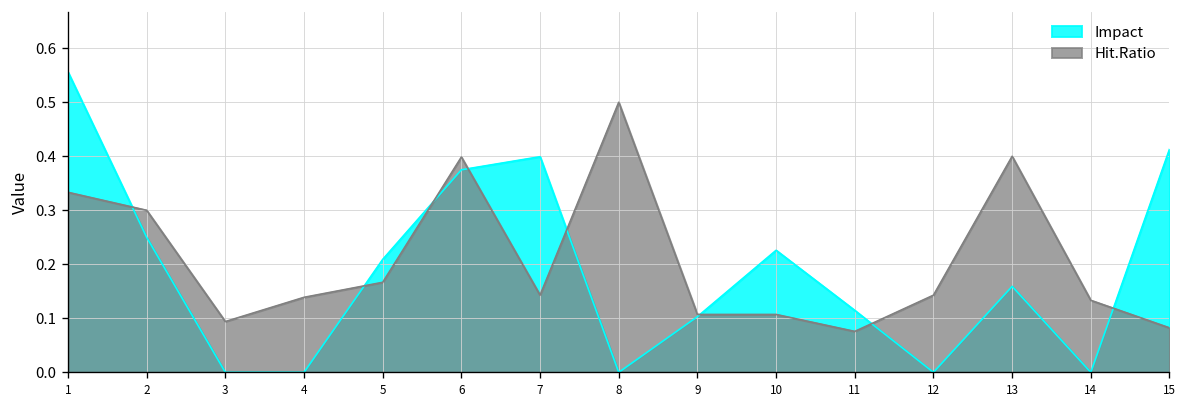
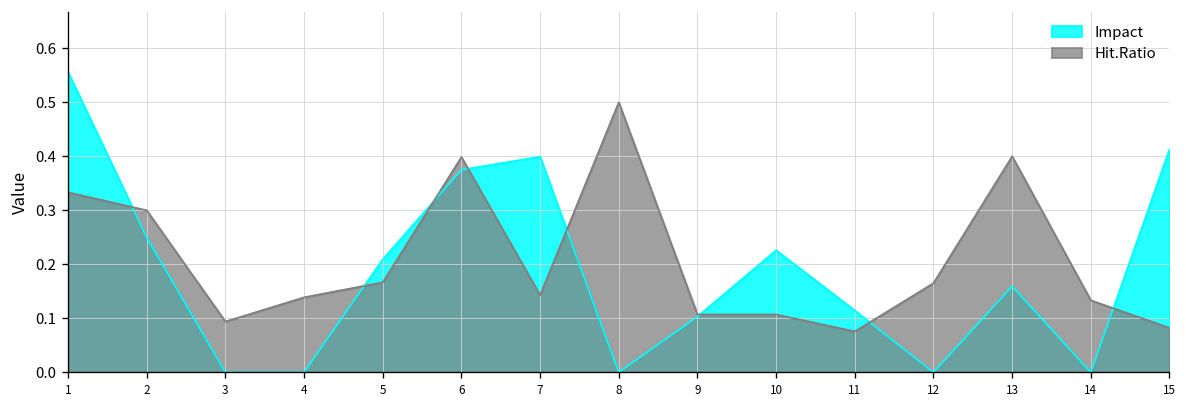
Hit.Ratio, 12: 0.14 -> 0.17
